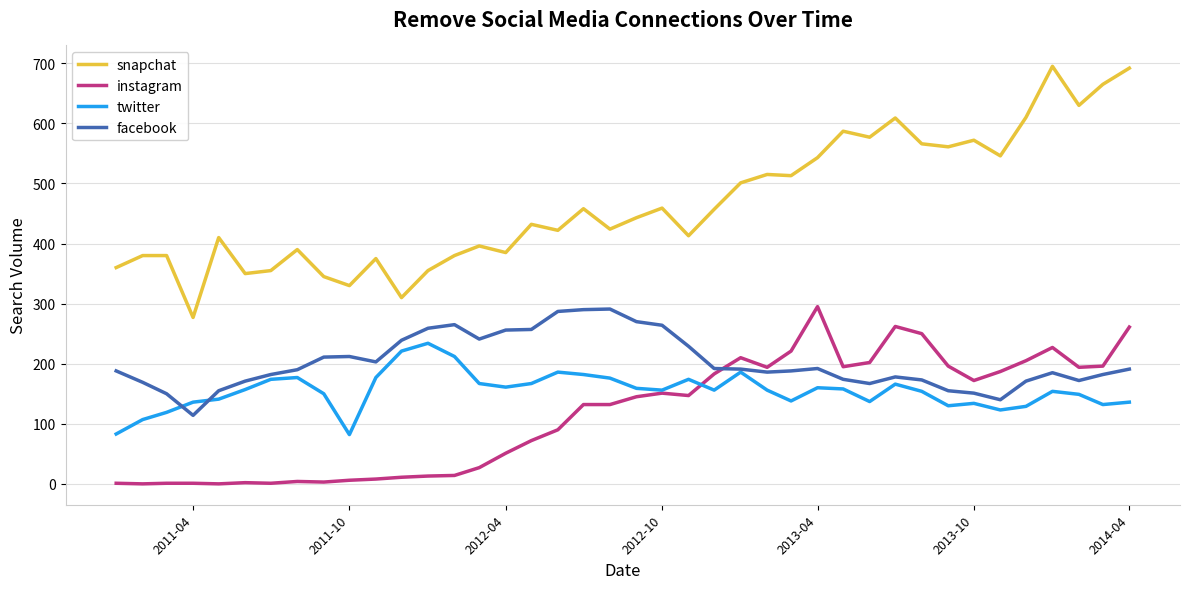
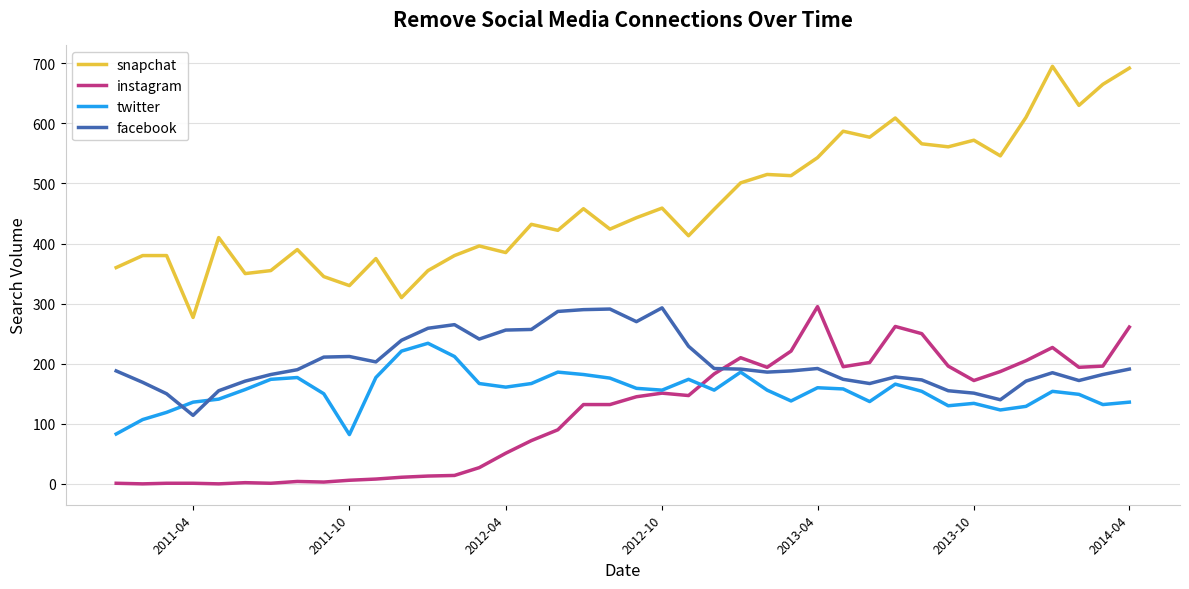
facebook, 2012-10: 260 -> 290
